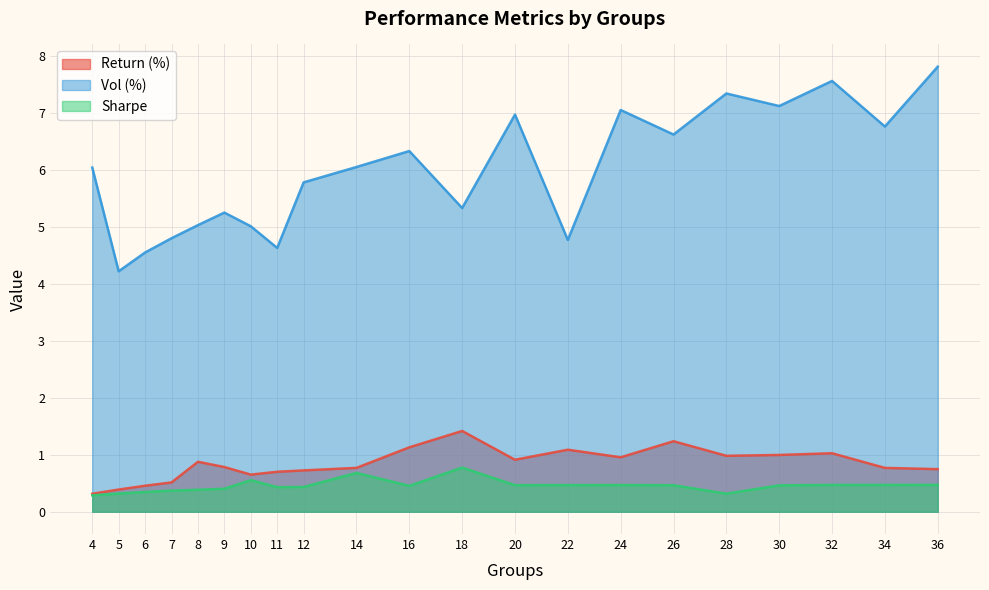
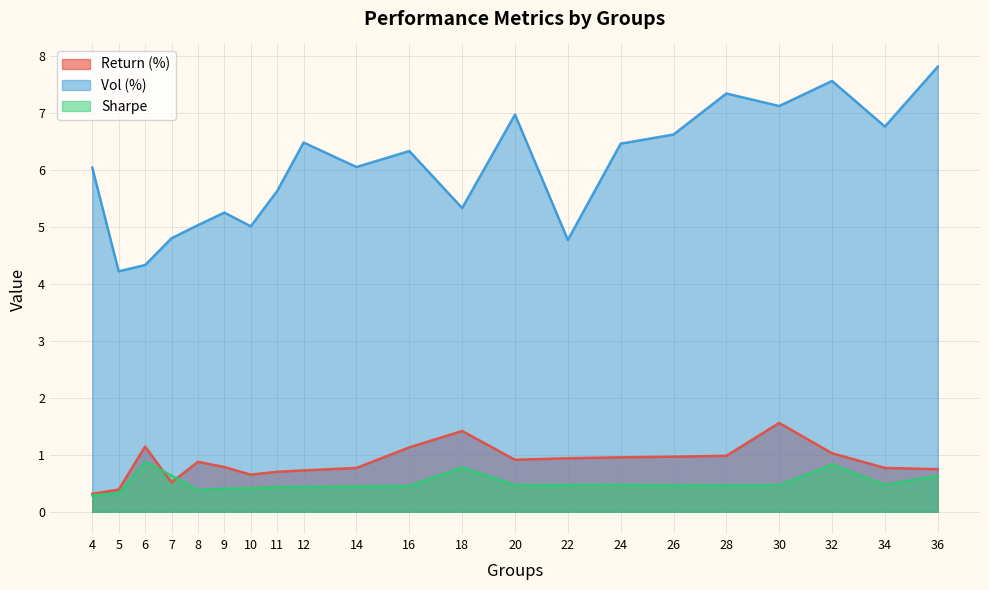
Return (%), 6: 0.5 -> 1.1
Vol (%), 6: 4.6 -> 4.3
Sharpe, 6: 0.3 -> 0.9
Sharpe, 7: 0.4 -> 0.6
Sharpe, 10: 0.6 -> 0.4
Vol (%), 11: 4.6 -> 5.6
Vol (%), 12: 5.8 -> 6.5
Sharpe, 14: 0.7 -> 0.4
Return (%), 22: 1.1 -> 0.9
Vol (%), 24: 7.1 -> 6.5
Return (%), 26: 1.2 -> 1.0
Sharpe, 28: 0.3 -> 0.5
Return (%), 30: 1.0 -> 1.6
Sharpe, 32: 0.5 -> 0.8
Sharpe, 36: 0.5 -> 0.6
